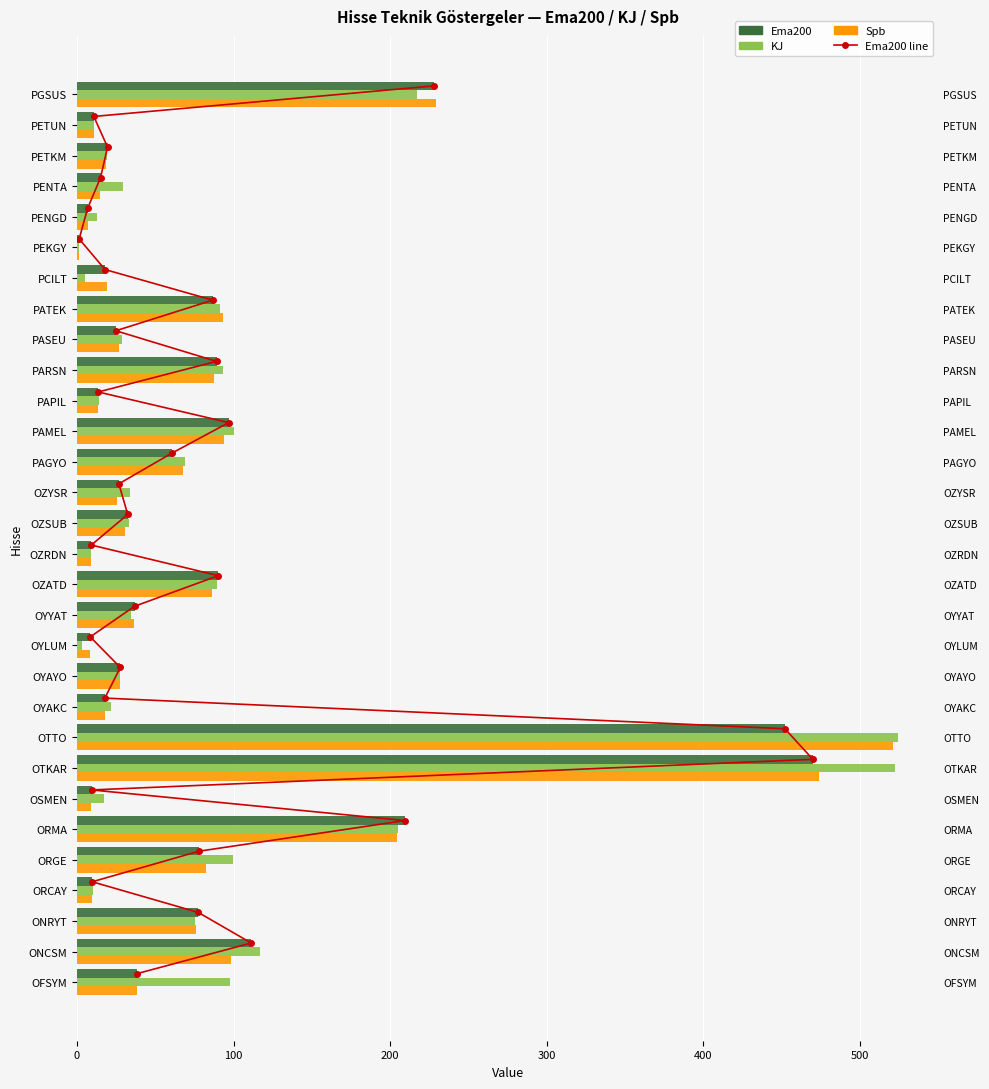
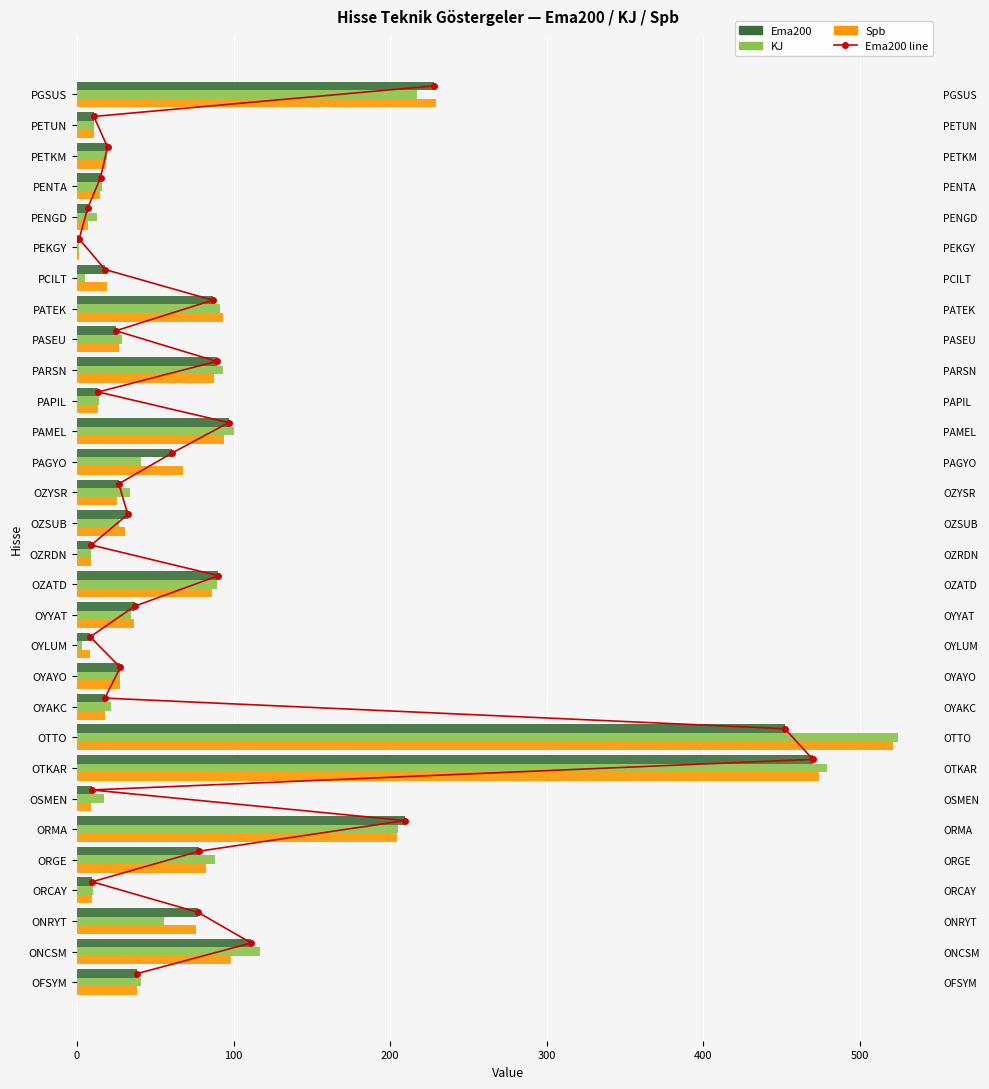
KJ, PENTA: 29 -> 16
KJ, PAGYO: 69 -> 41
KJ, OZSUB: 33 -> 27
KJ, OTKAR: 523 -> 479
KJ, ORGE: 99 -> 88
KJ, ONRYT: 76 -> 56
KJ, OFSYM: 98 -> 41
